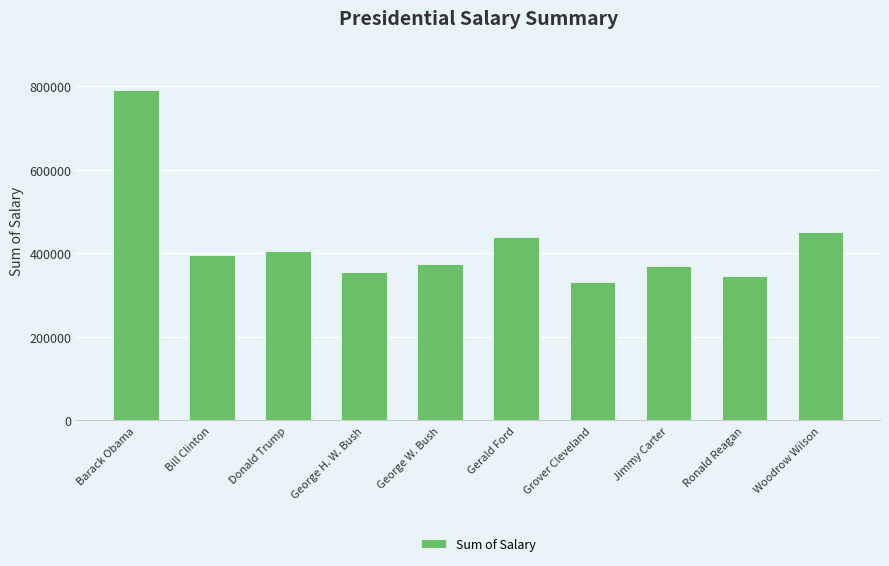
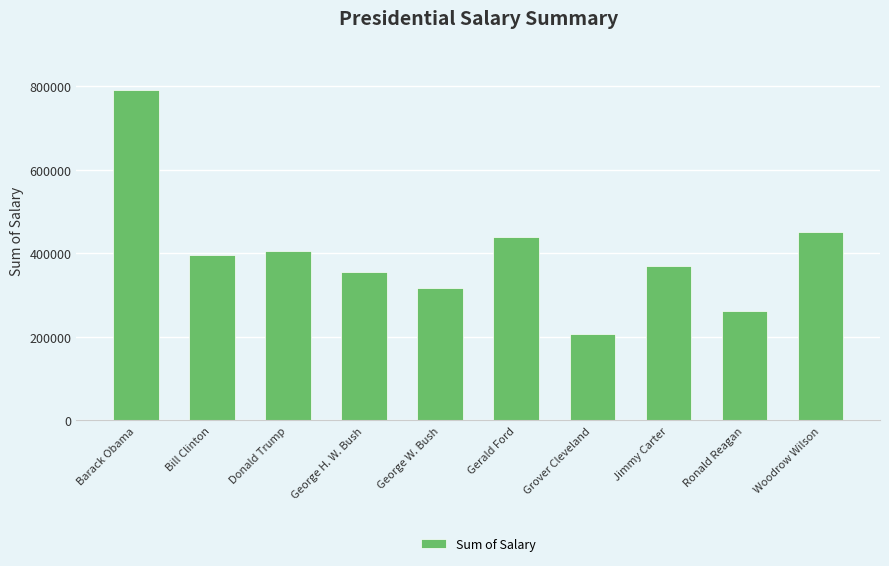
George W. Bush: 380000 -> 320000
Grover Cleveland: 330000 -> 210000
Ronald Reagan: 350000 -> 260000
